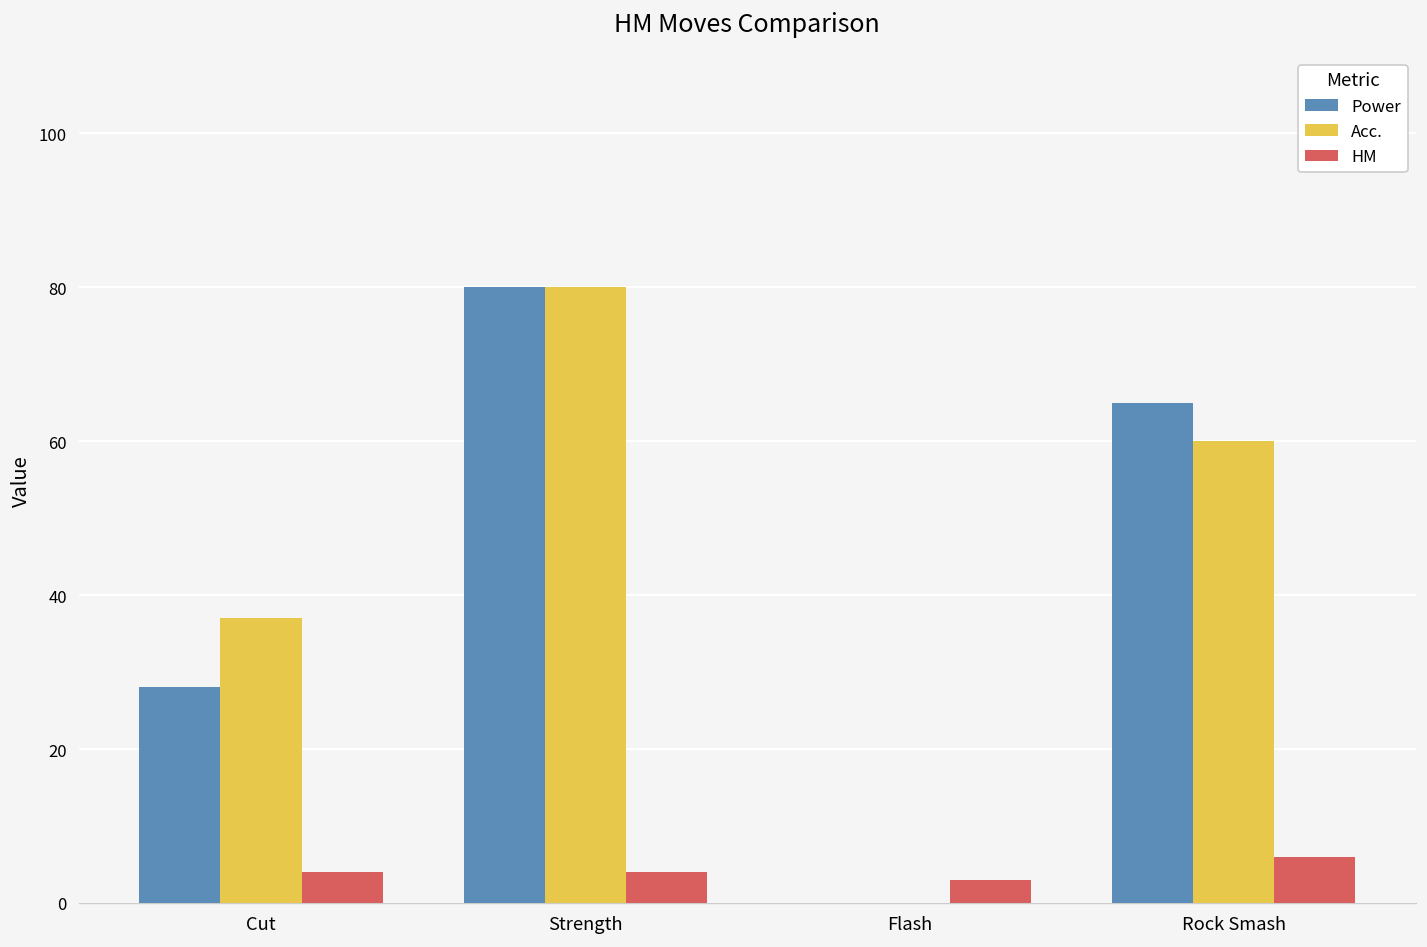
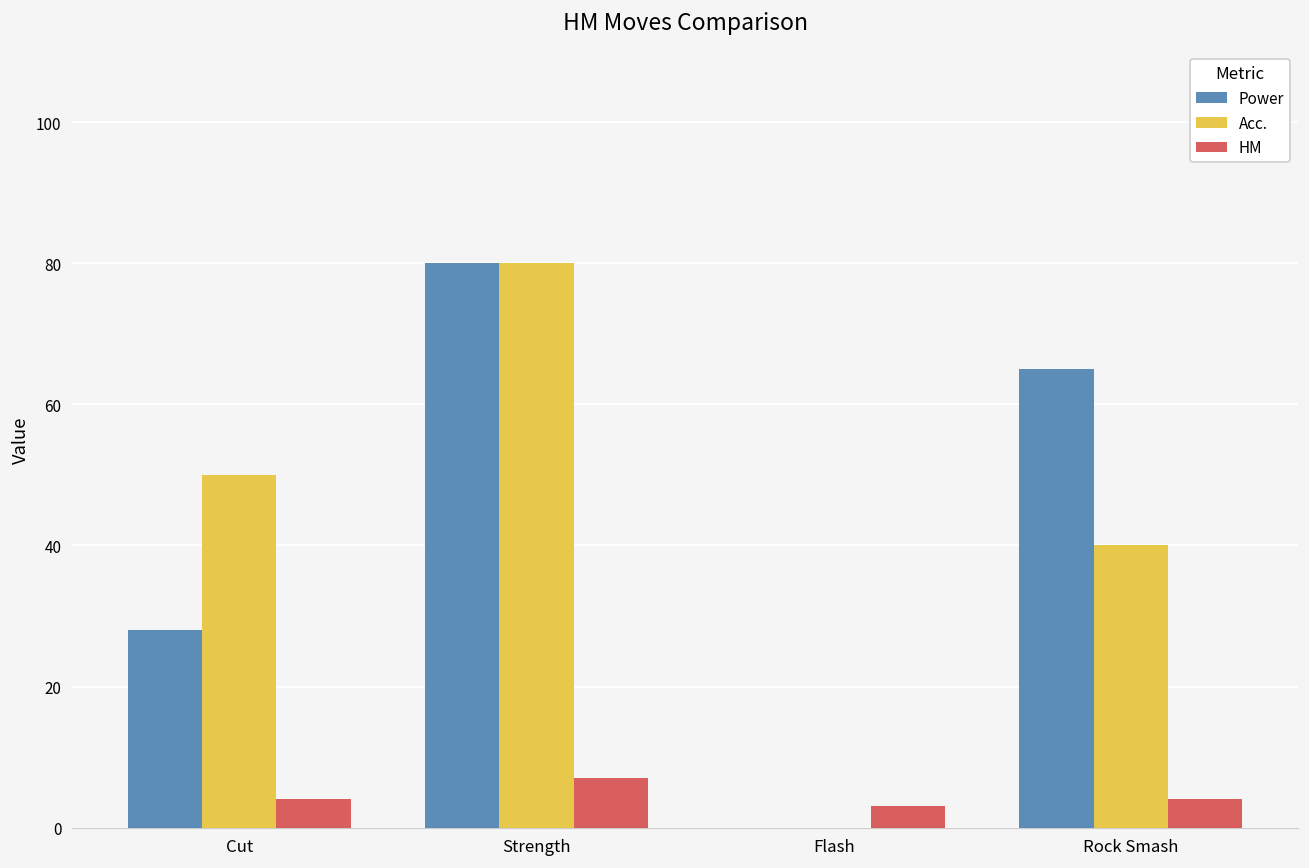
Acc., Cut: 37 -> 50
HM, Strength: 4 -> 7
Acc., Rock Smash: 60 -> 40
HM, Rock Smash: 6 -> 4
